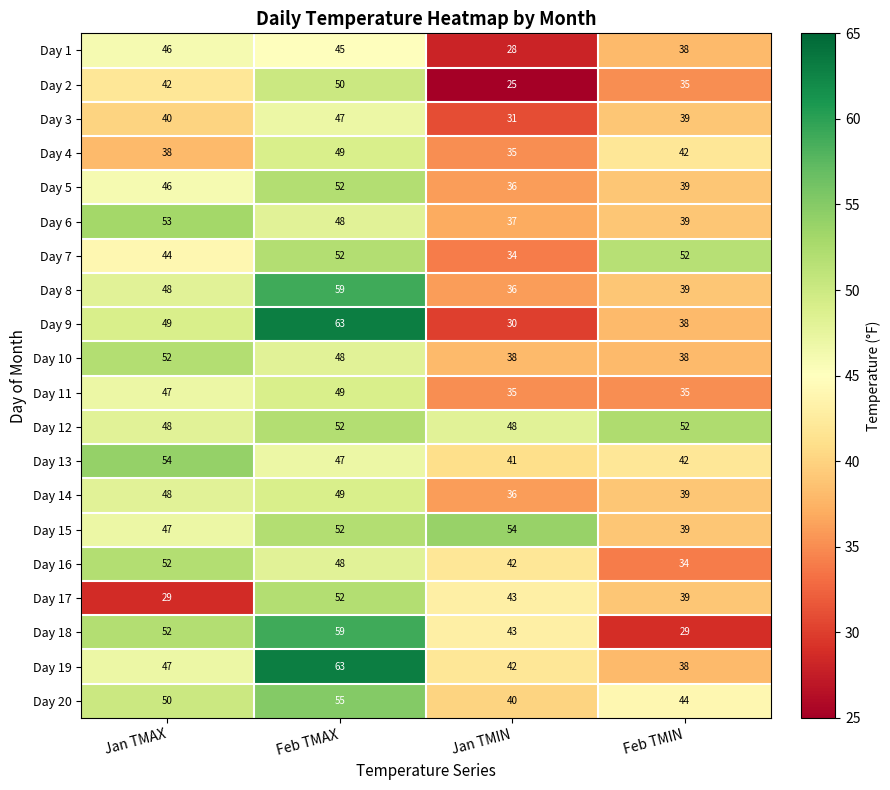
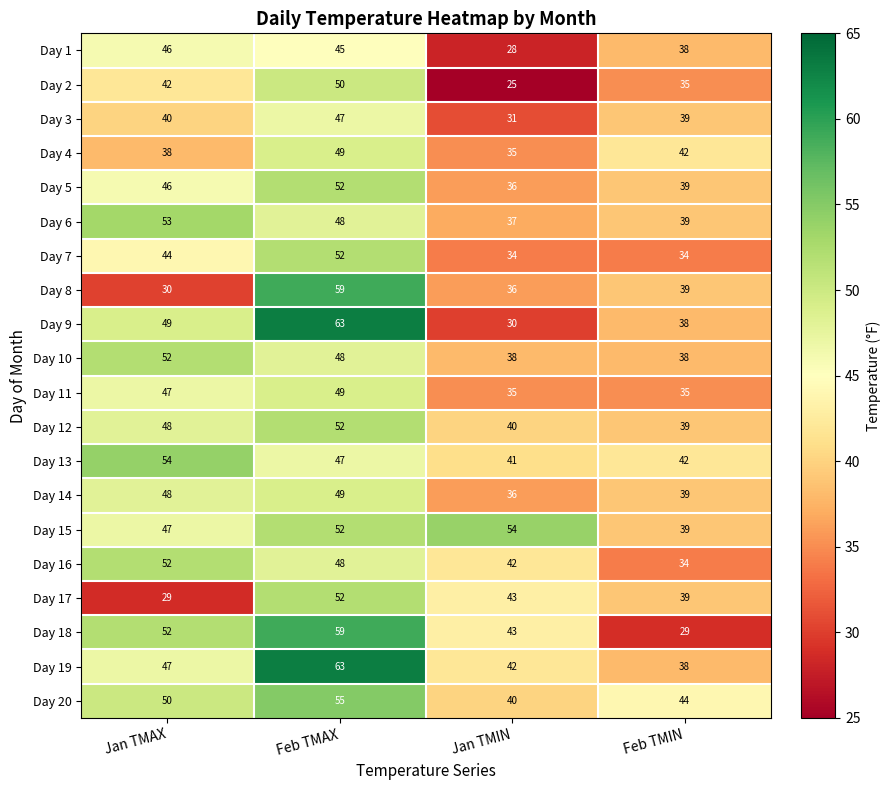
Day 7, Feb TMIN: 52 -> 34
Day 8, Jan TMAX: 48 -> 30
Day 12, Jan TMIN: 48 -> 40
Day 12, Feb TMIN: 52 -> 39
